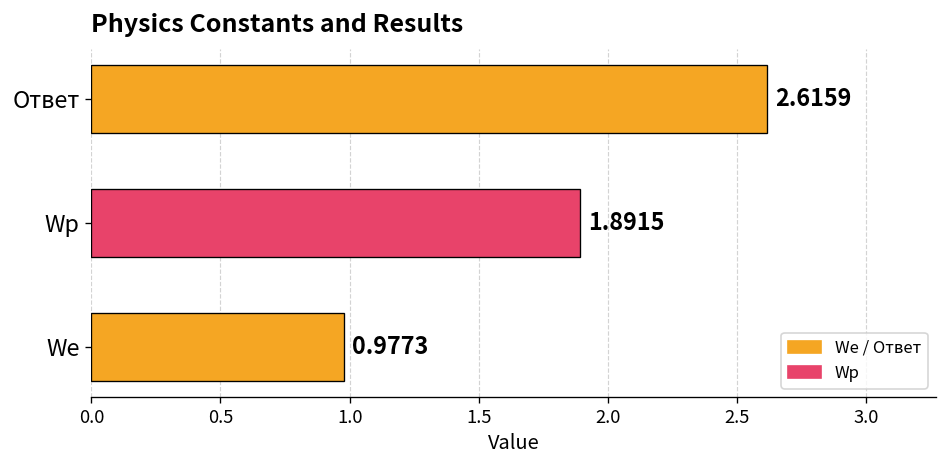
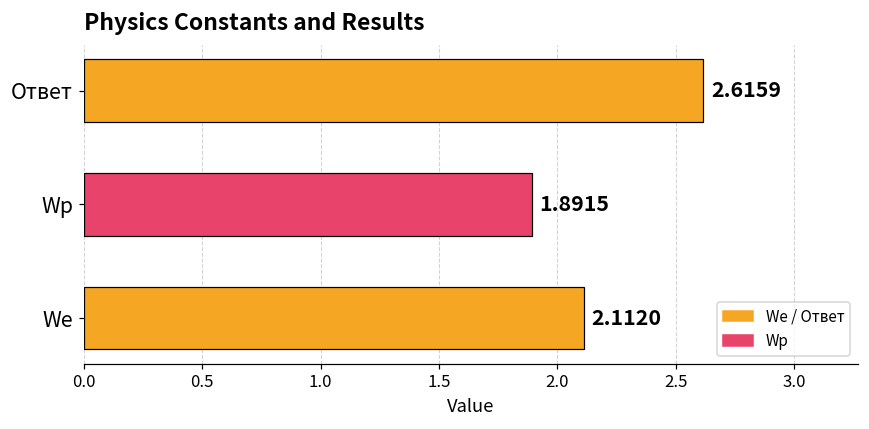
We: 0.9773 -> 2.1120
